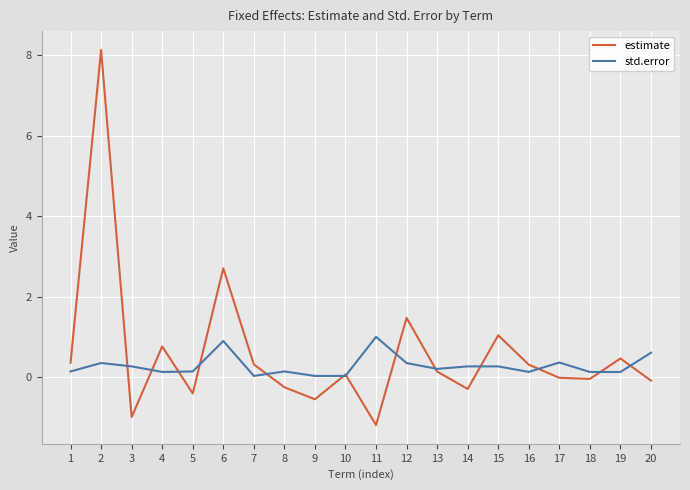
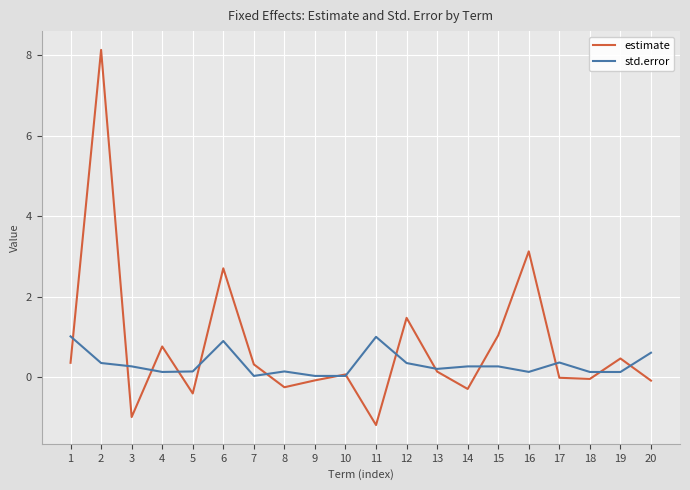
std.error, 1: 0.1 -> 1.0
estimate, 9: -0.6 -> -0.1
estimate, 16: 0.3 -> 3.1
